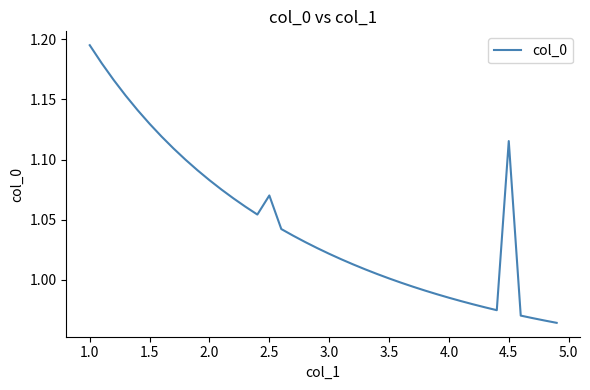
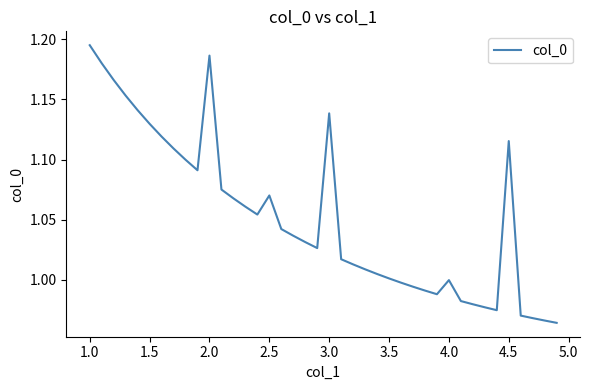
2.0: 1.083 -> 1.186
3.0: 1.022 -> 1.138
4.0: 0.985 -> 1.000
